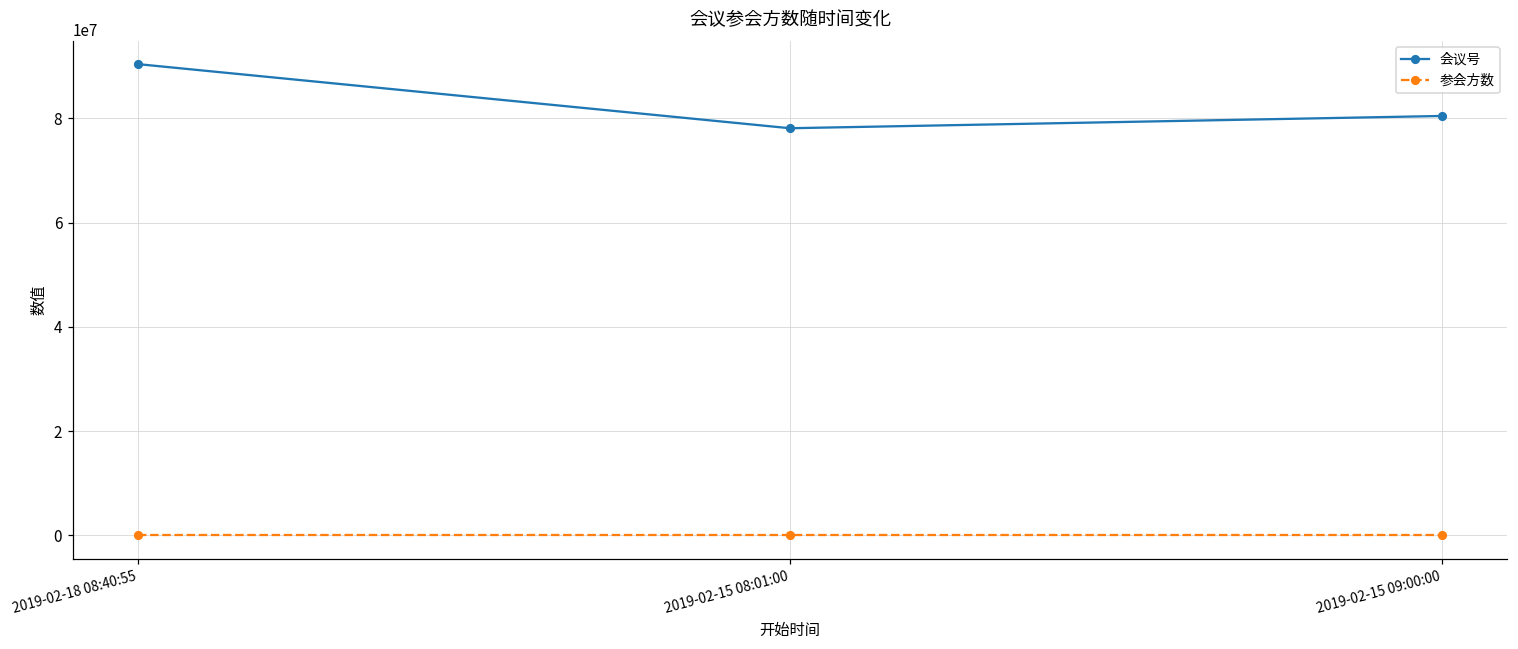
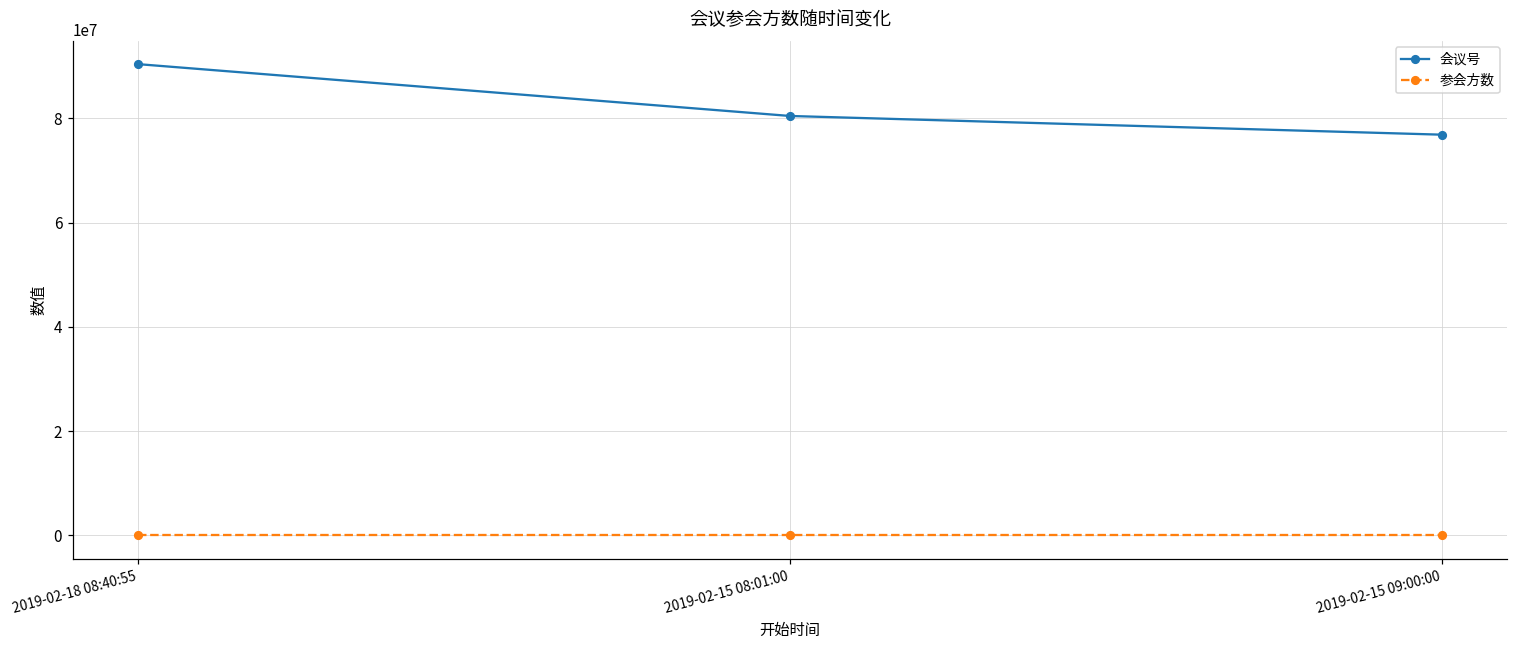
会议号, 2019-02-15 08:01:00: 78000000 -> 80000000
会议号, 2019-02-15 09:00:00: 80000000 -> 77000000
